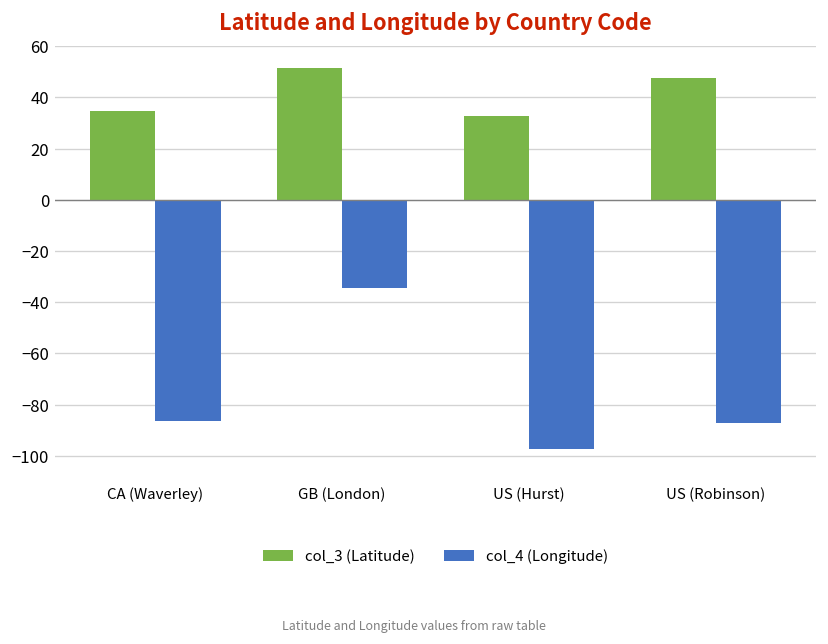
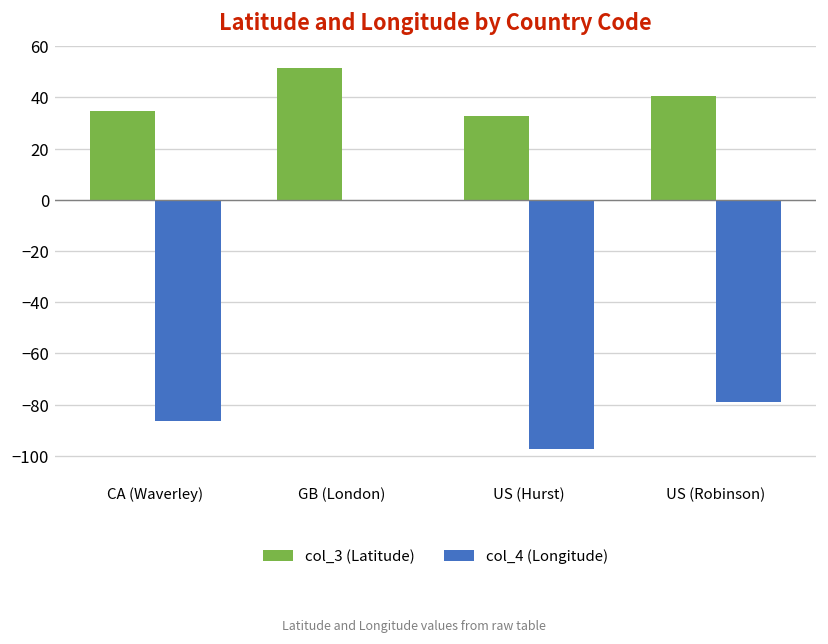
col_4 (Longitude), GB (London): -34 -> 0
col_3 (Latitude), US (Robinson): 48 -> 40
col_4 (Longitude), US (Robinson): -87 -> -79
